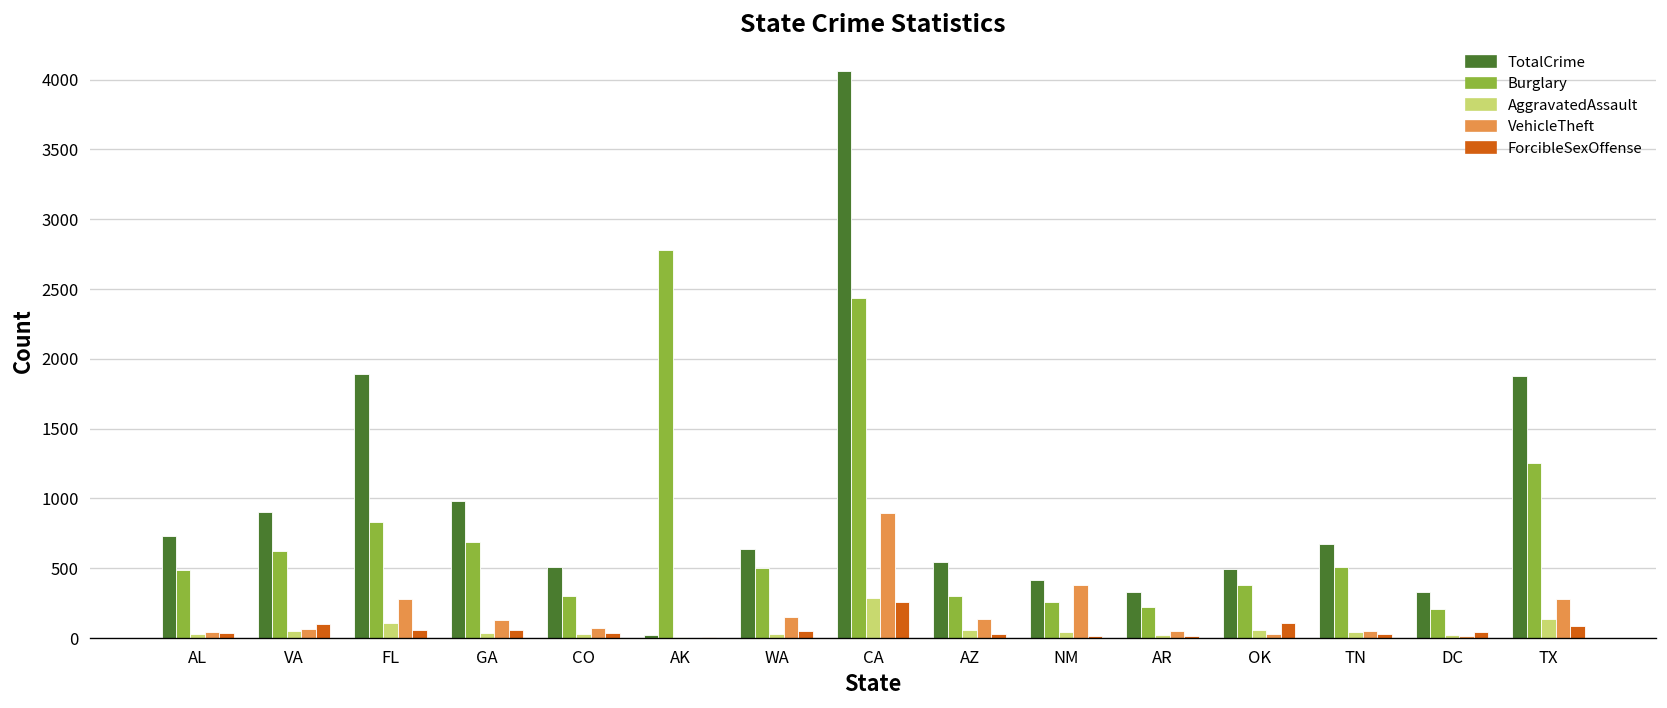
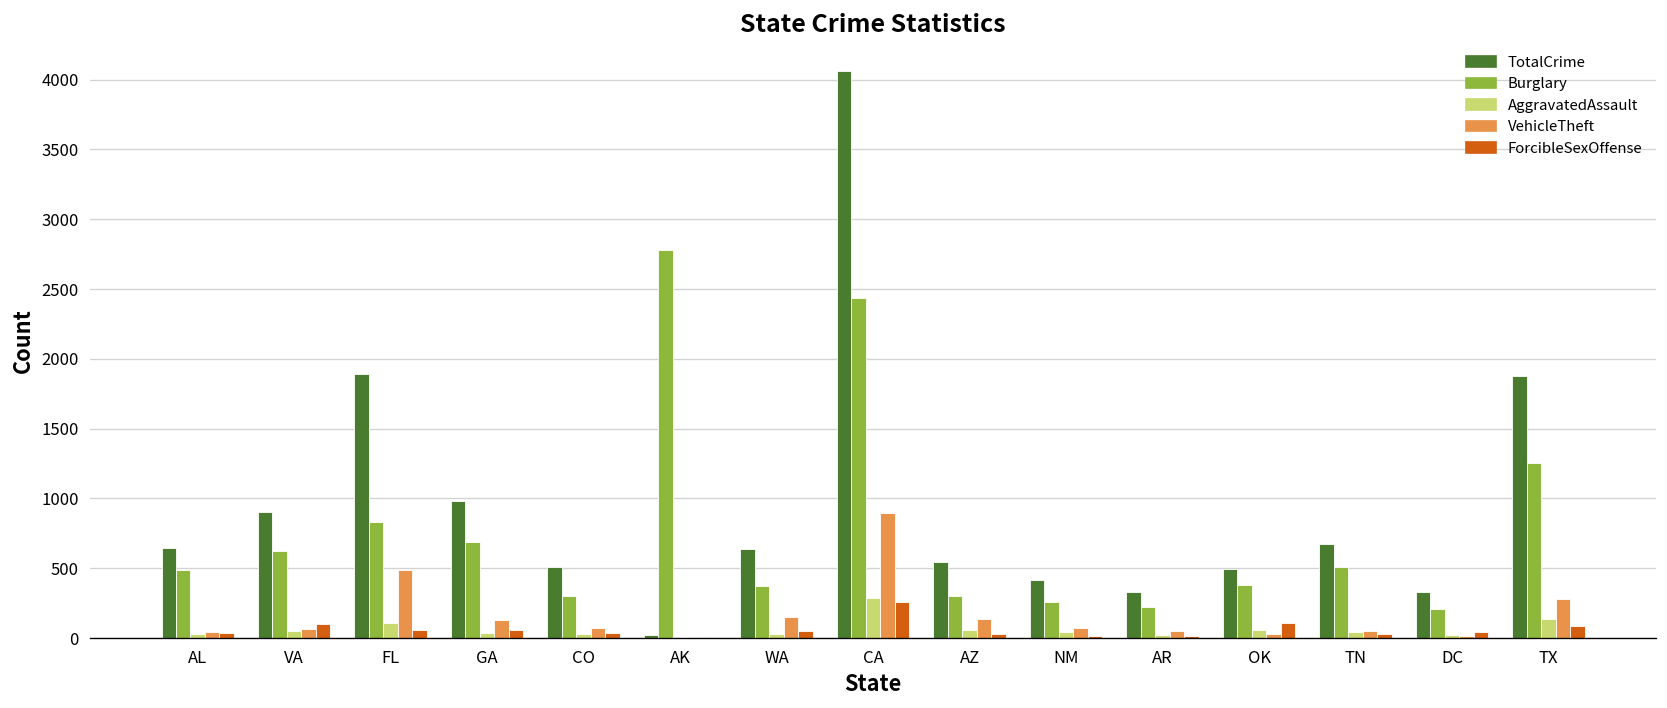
TotalCrime, AL: 730 -> 650
VehicleTheft, FL: 280 -> 490
Burglary, WA: 500 -> 370
VehicleTheft, NM: 380 -> 70
